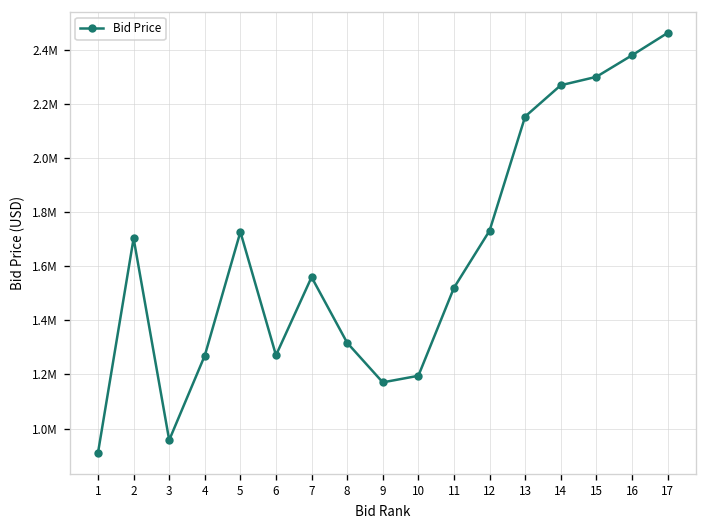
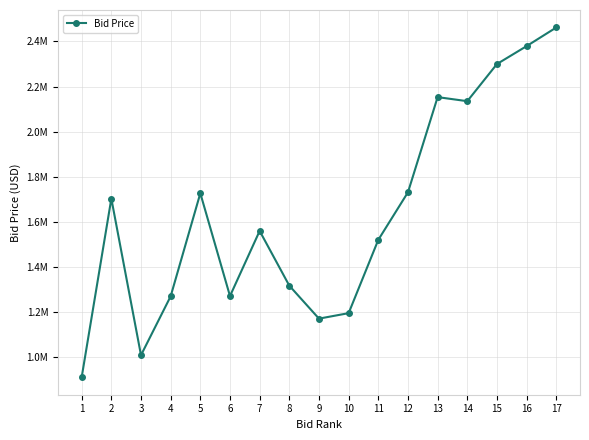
3: 960000 -> 1010000
14: 2270000 -> 2140000
